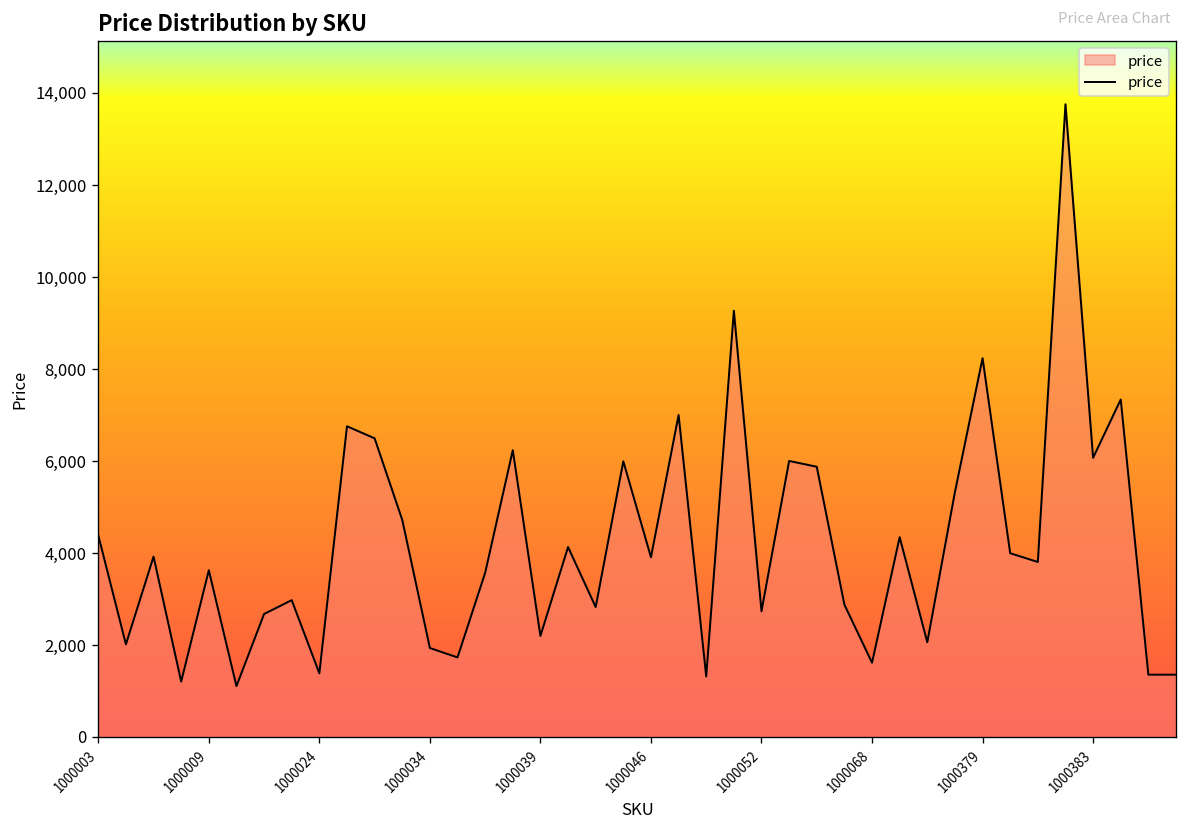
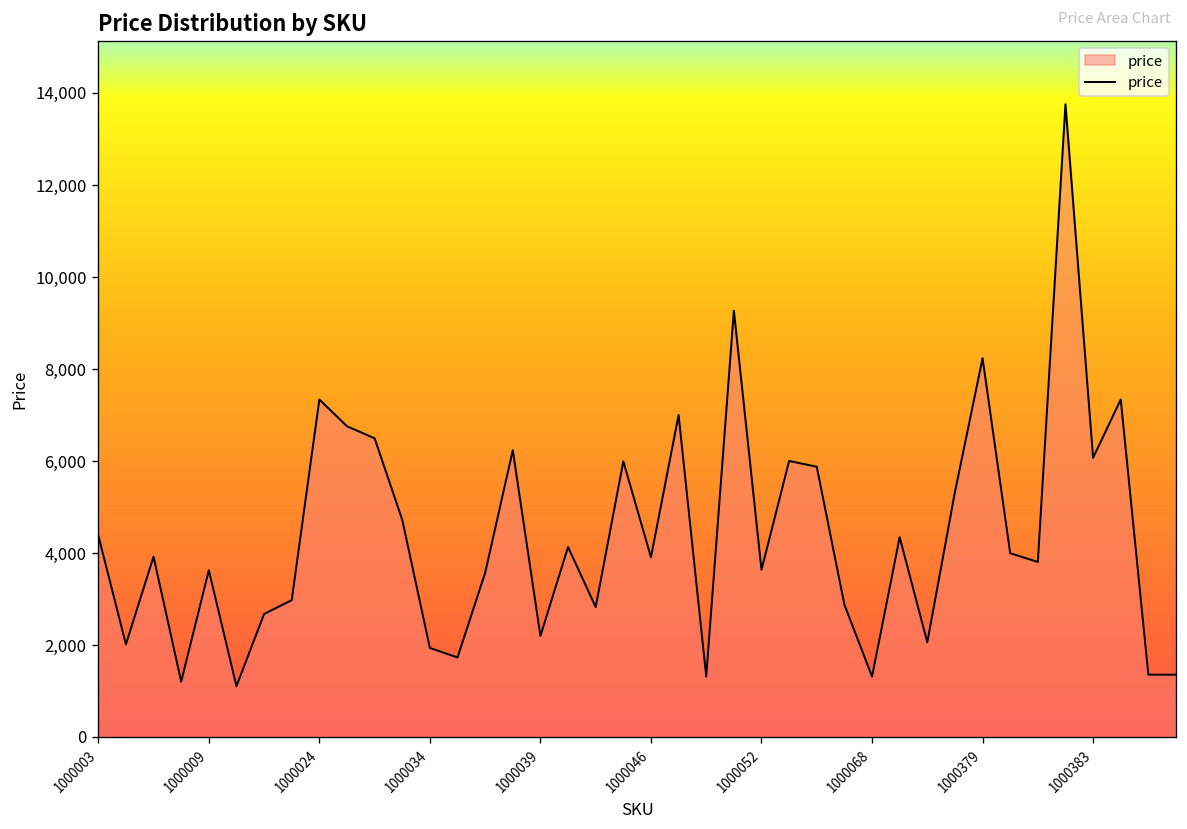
1000024: 1,400 -> 7,300
1000052: 2,700 -> 3,600
1000068: 1,600 -> 1,300
